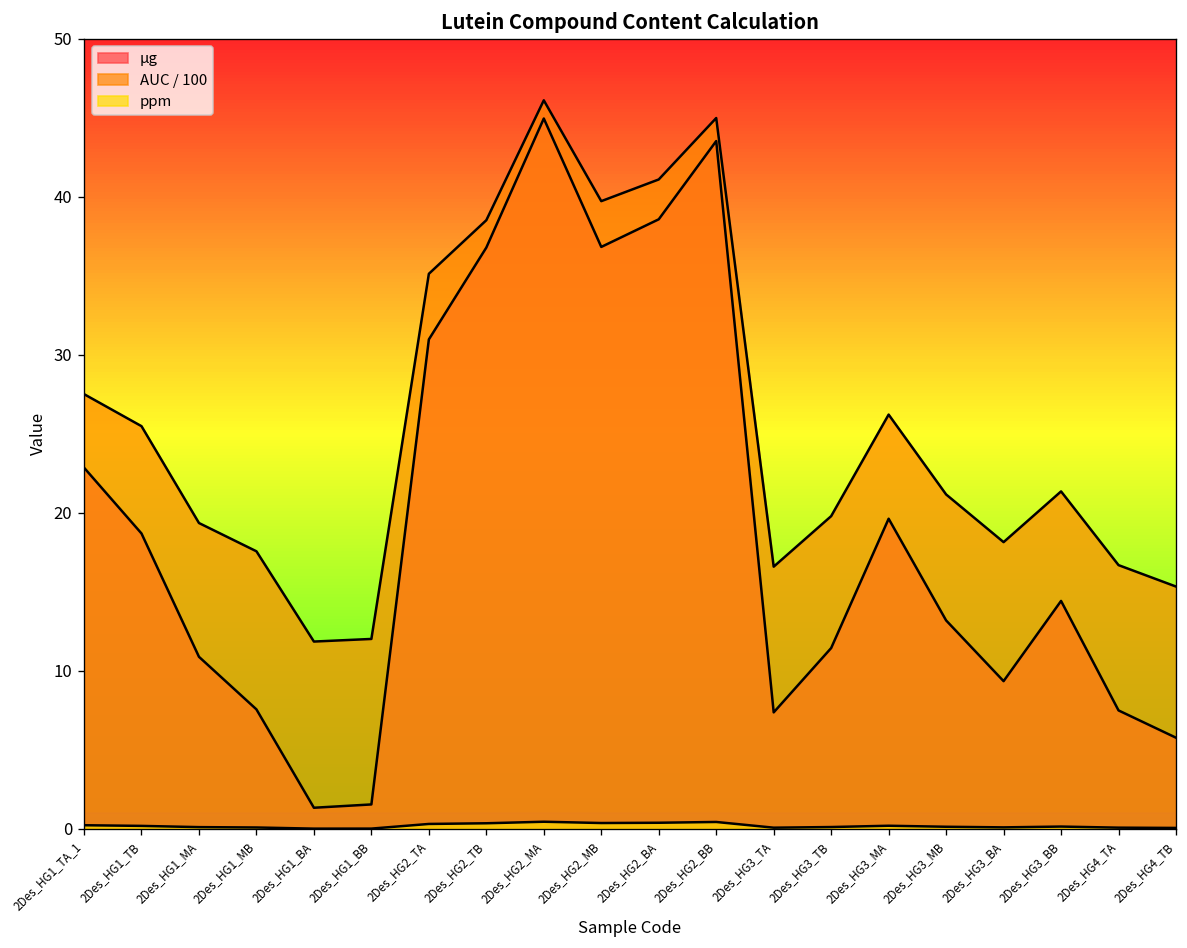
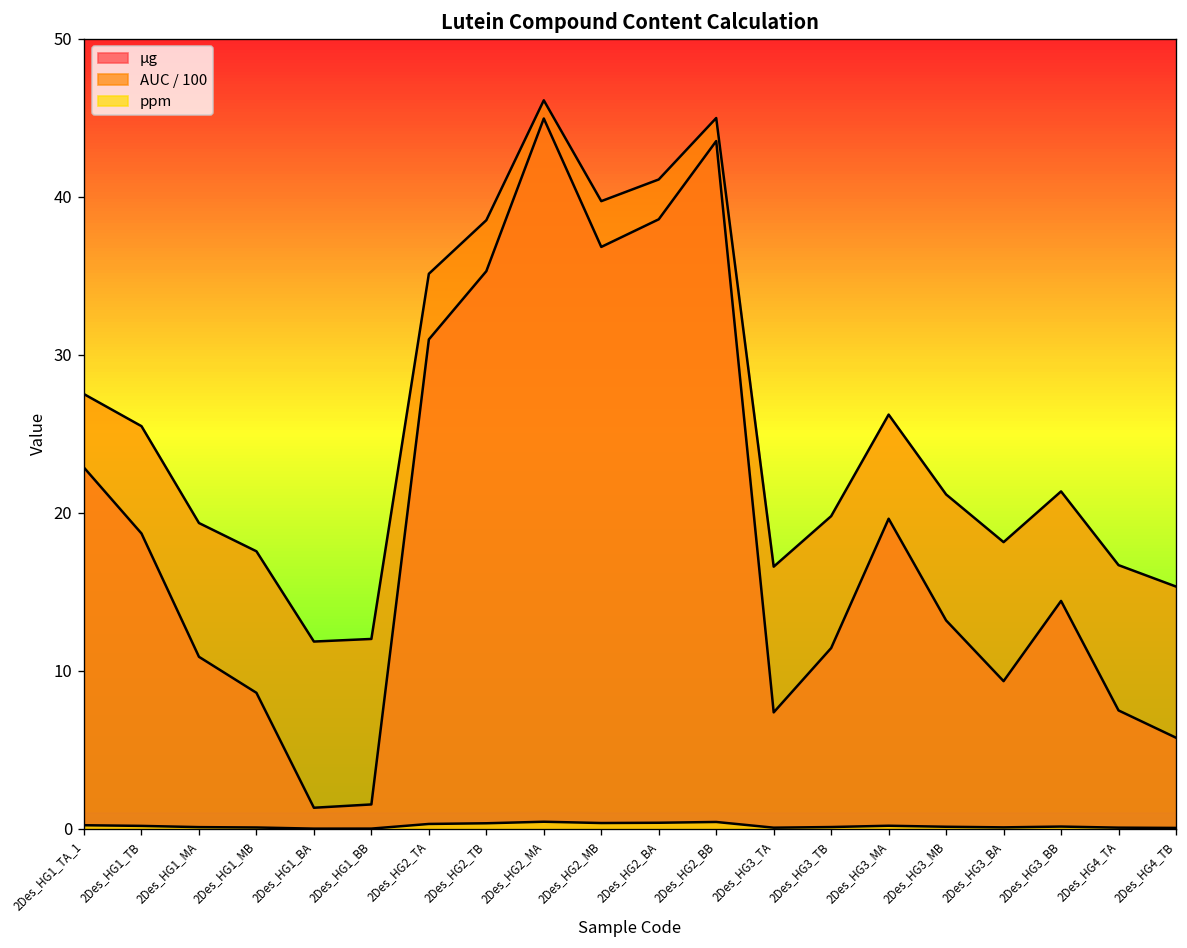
µg, 2Des_HG1_MB: 7.6 -> 8.6
µg, 2Des_HG2_TB: 36.8 -> 35.3
